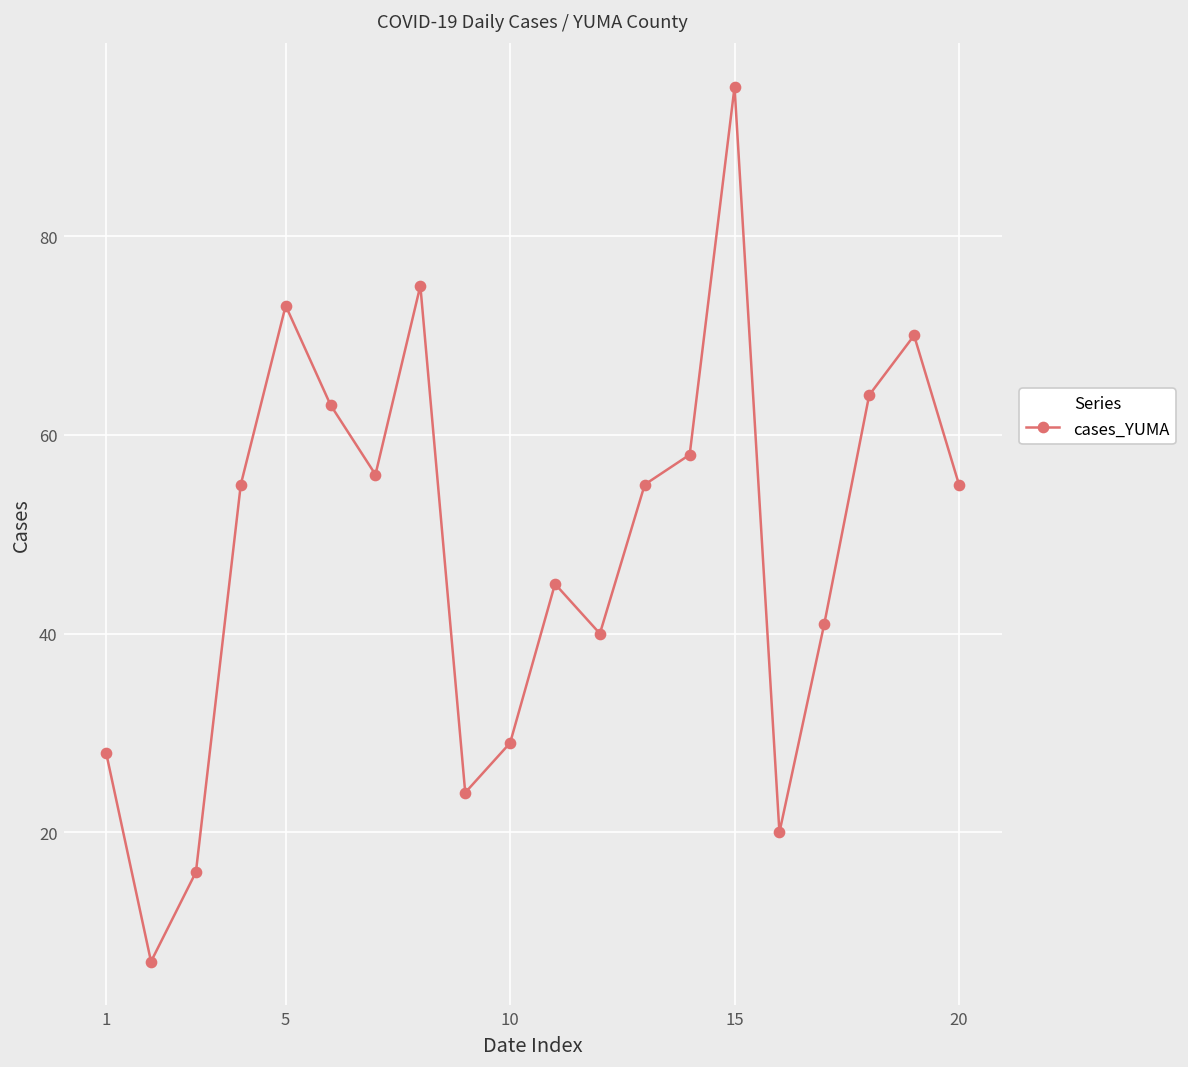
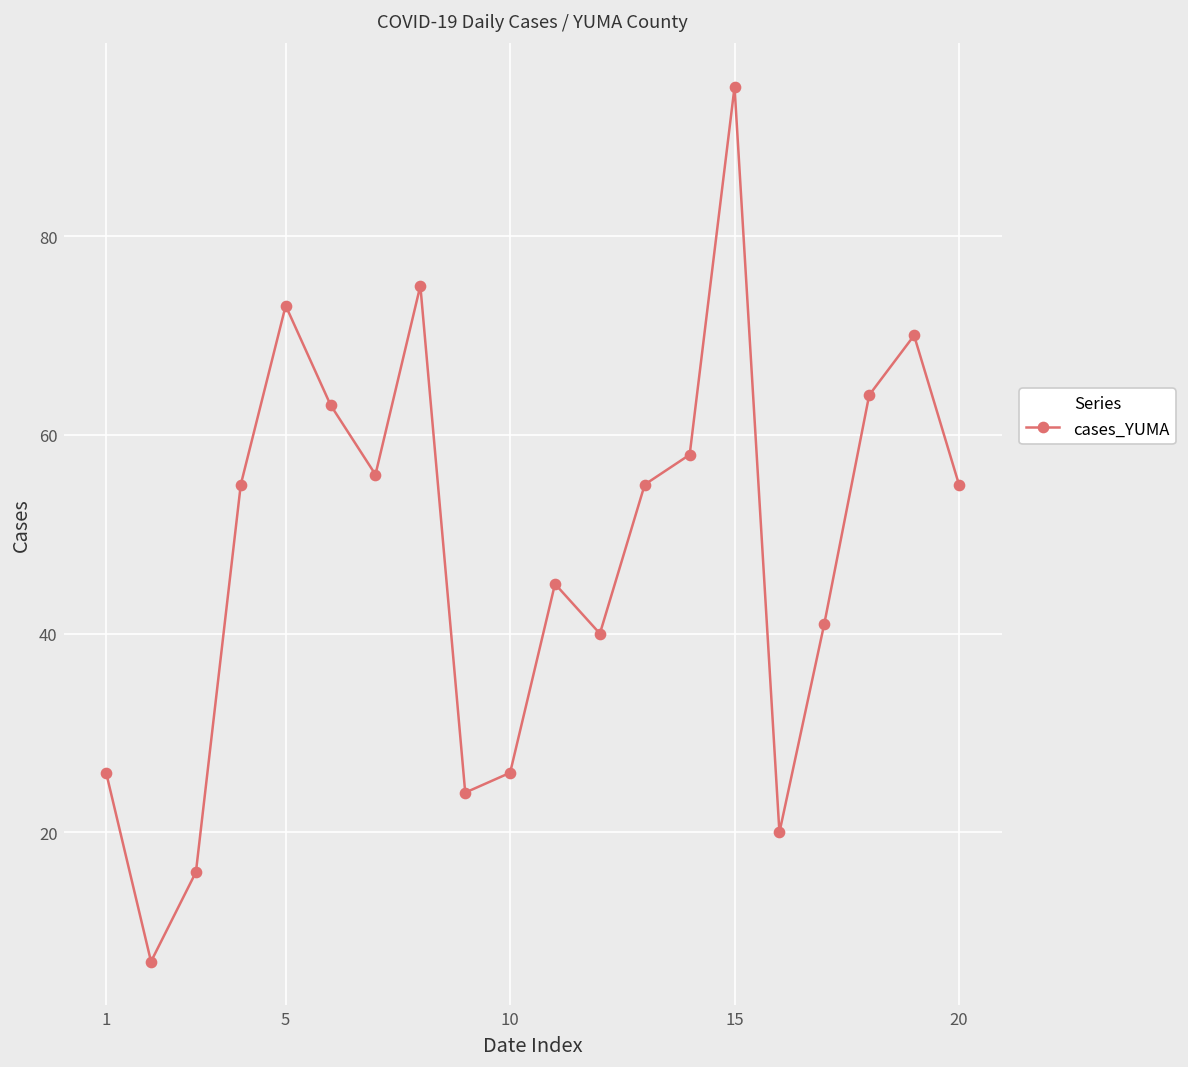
1: 28 -> 26
10: 29 -> 26
